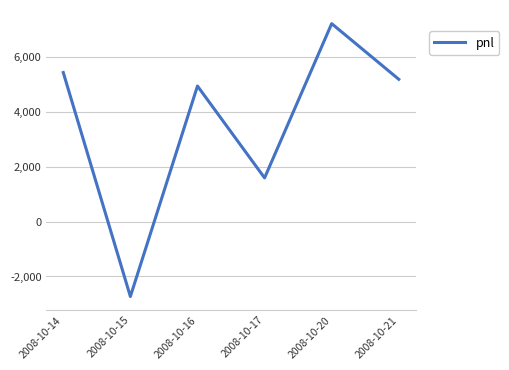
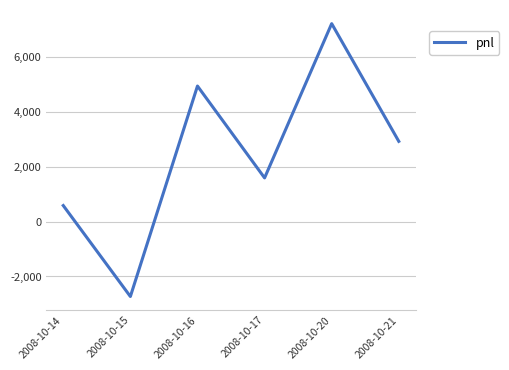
2008-10-14: 5,400 -> 600
2008-10-21: 5,200 -> 2,900
